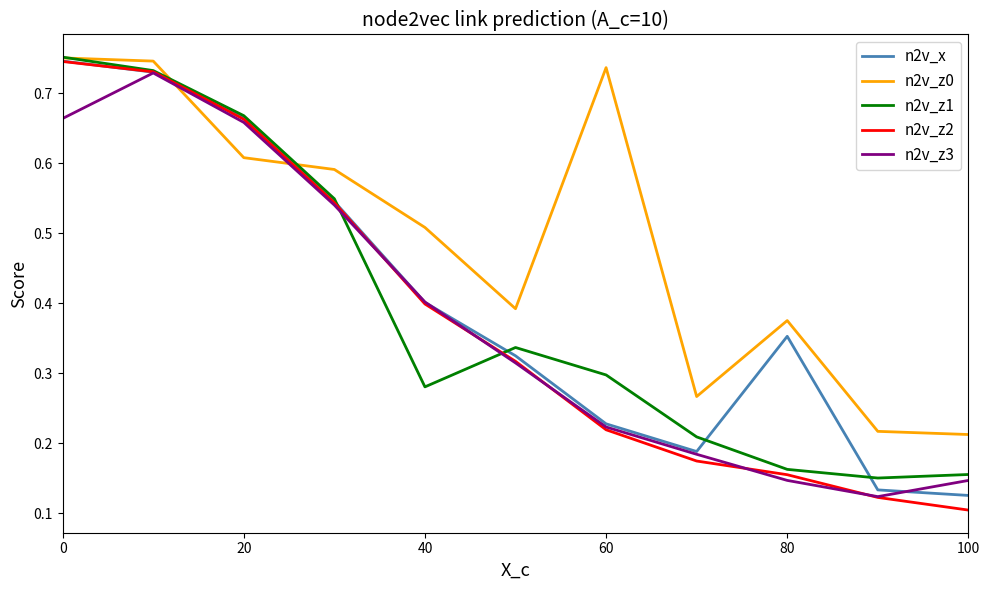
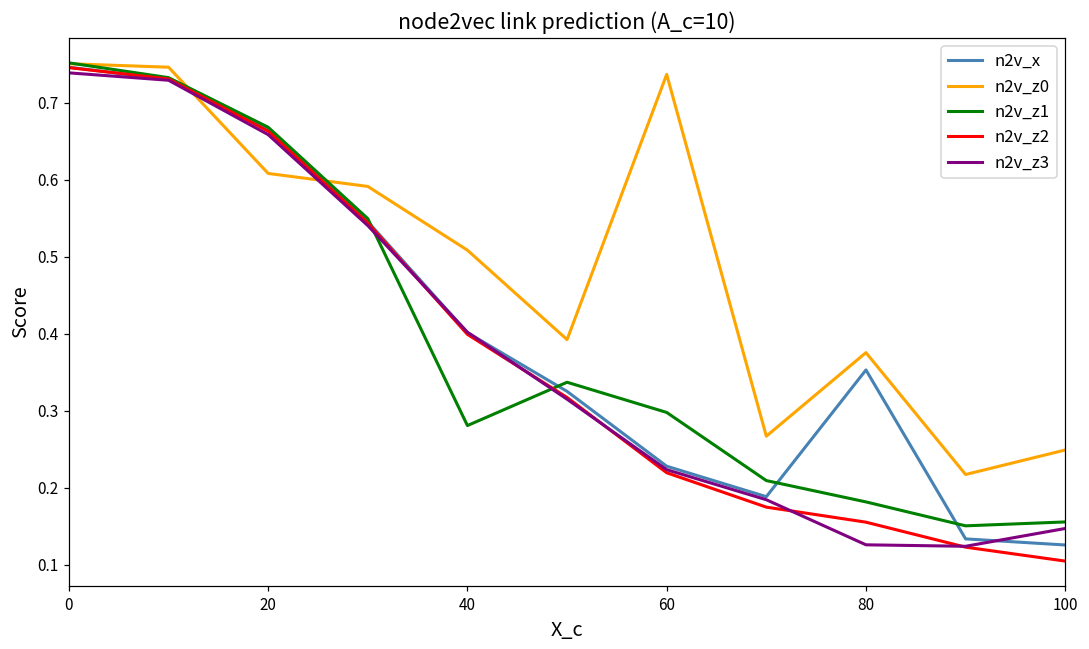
n2v_z3, 0: 0.66 -> 0.74
n2v_z1, 80: 0.16 -> 0.18
n2v_z3, 80: 0.15 -> 0.13
n2v_z0, 100: 0.21 -> 0.25
